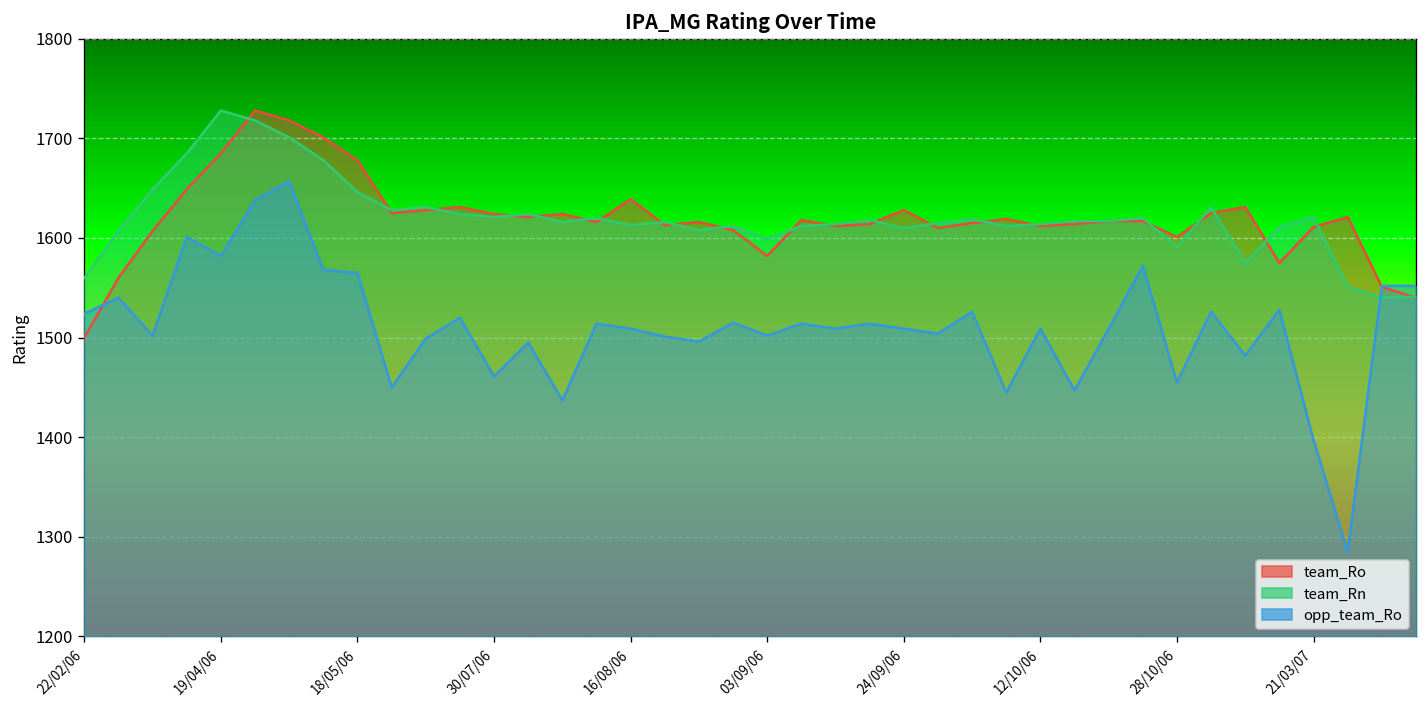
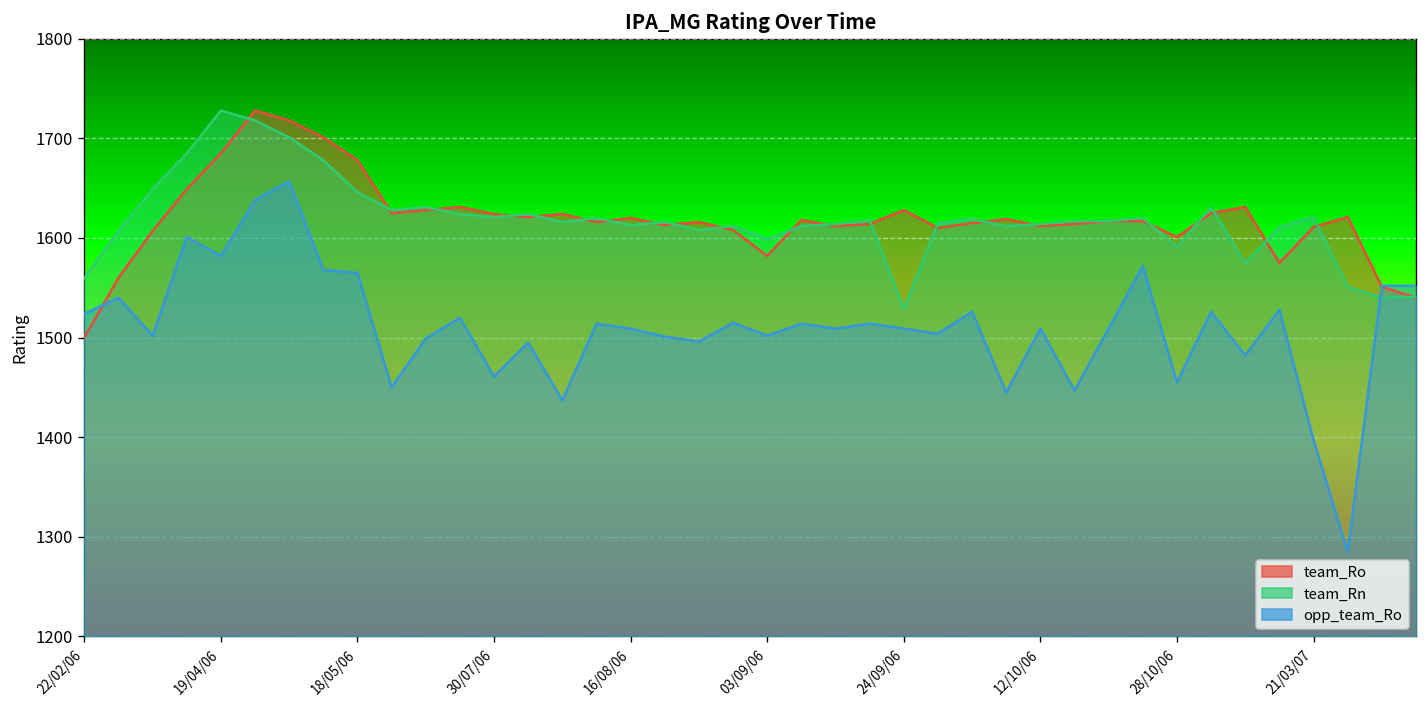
team_Ro, 16/08/06: 1640 -> 1620
team_Rn, 24/09/06: 1610 -> 1530
